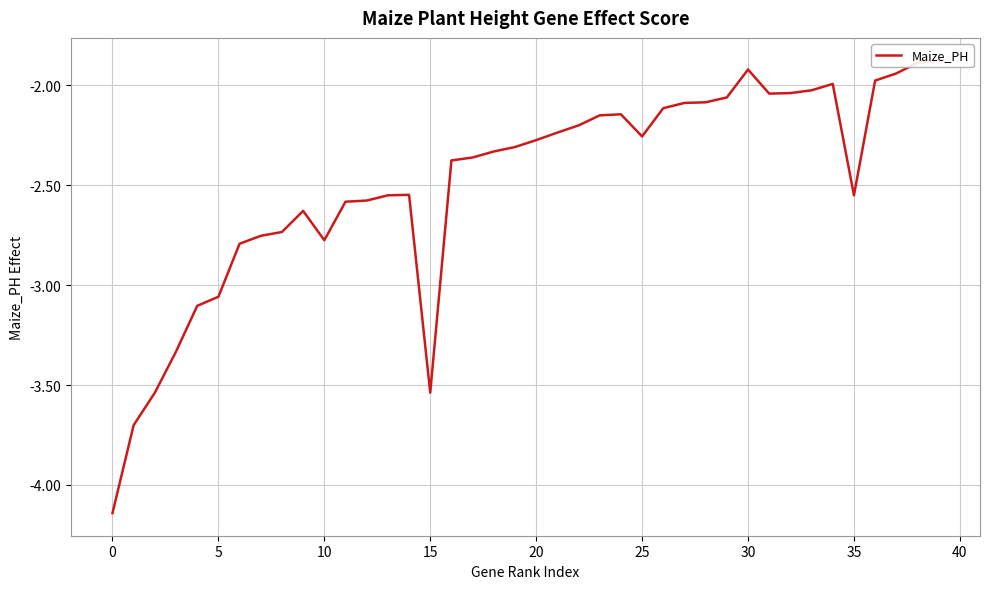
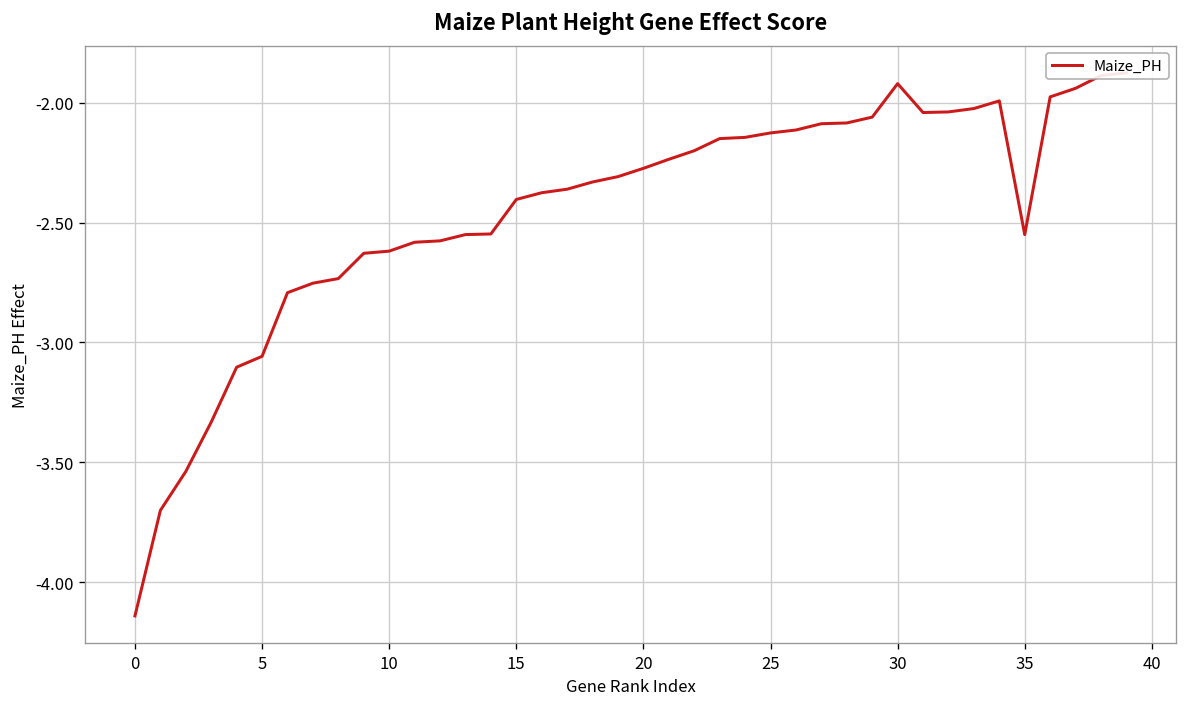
10: -2.77 -> -2.62
15: -3.54 -> -2.40
25: -2.26 -> -2.13
